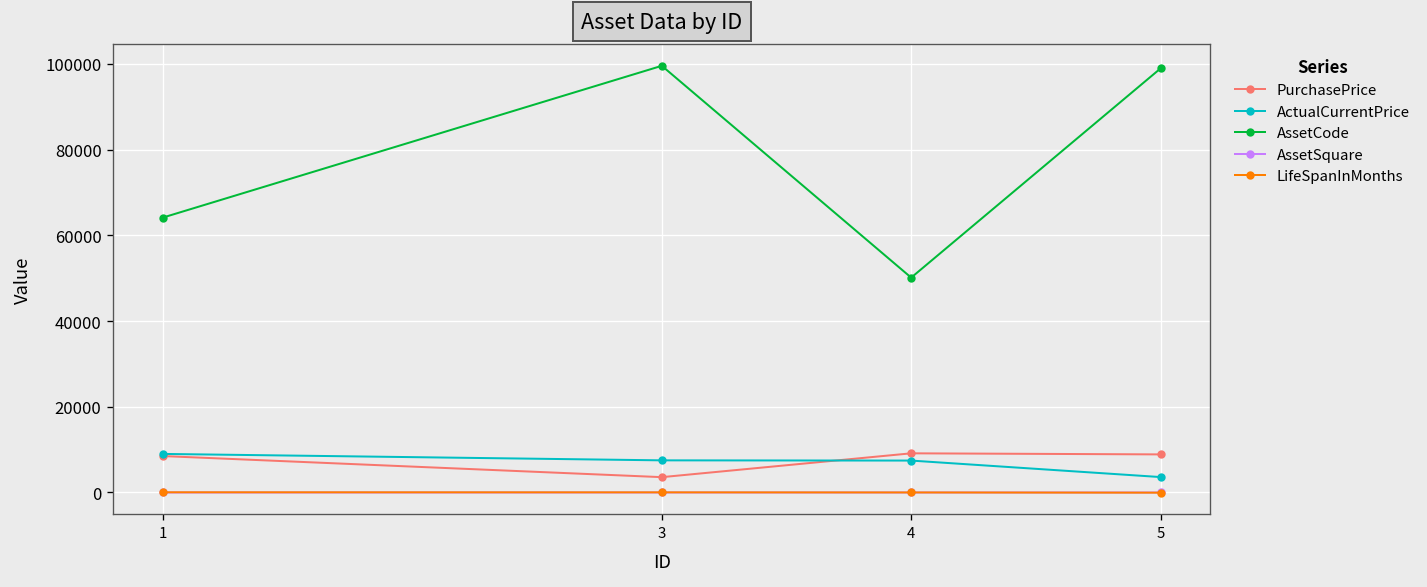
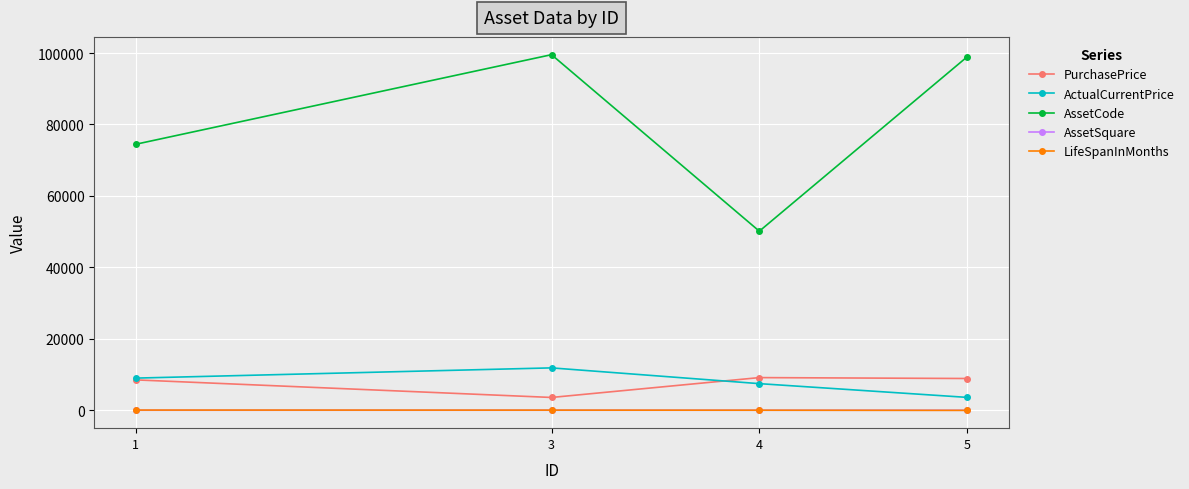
AssetCode, 1: 64000 -> 74000
ActualCurrentPrice, 3: 8000 -> 12000
